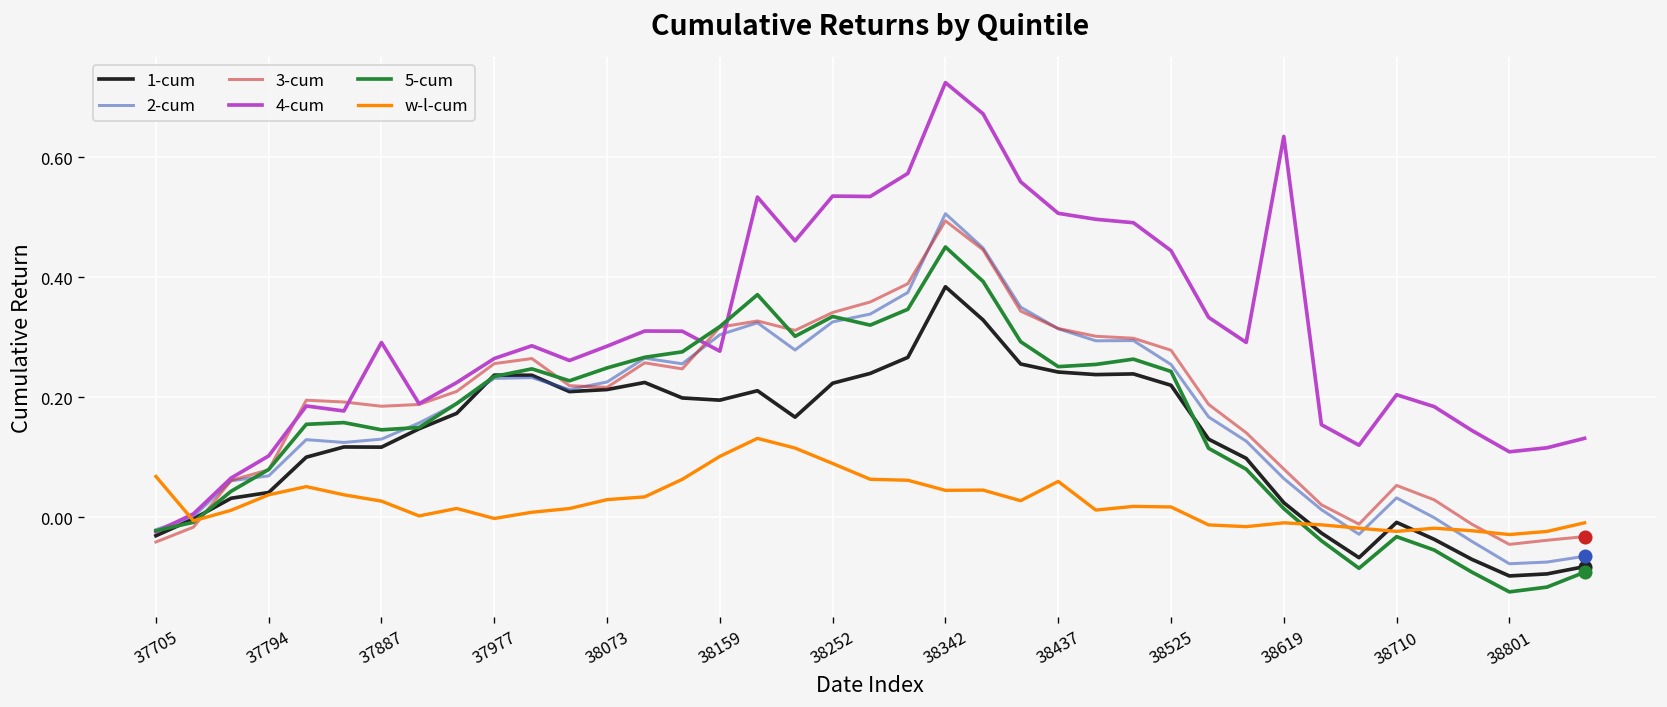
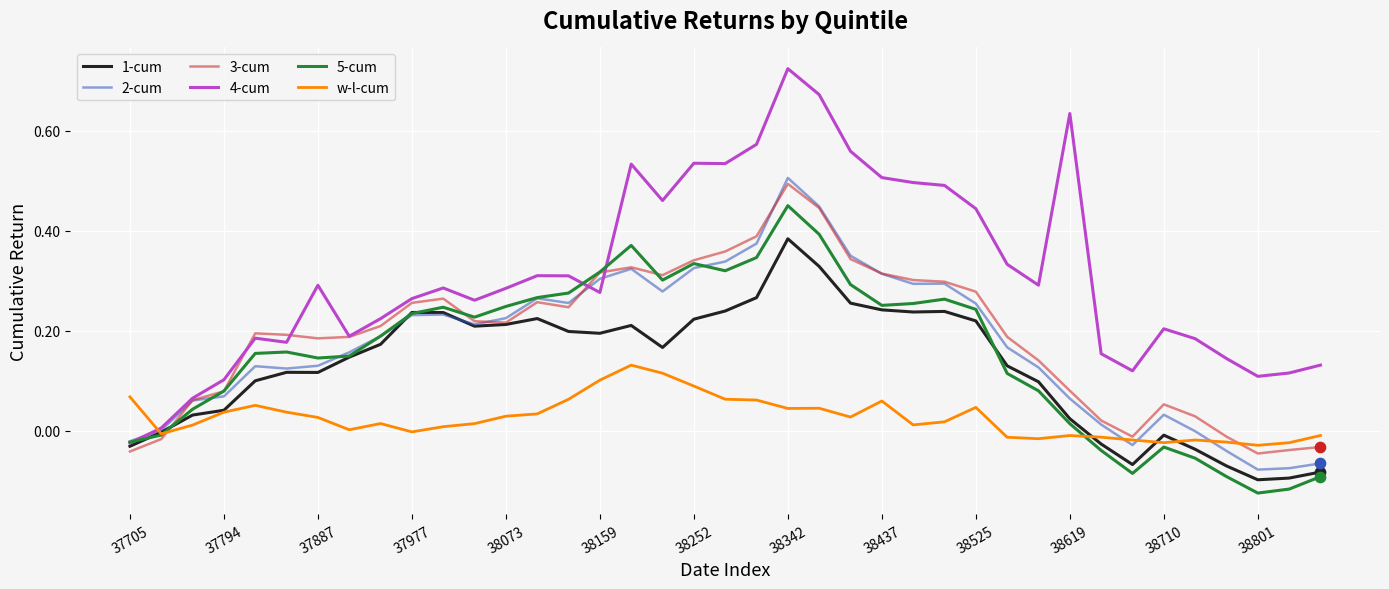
w-l-cum, 38525: 0.02 -> 0.05
